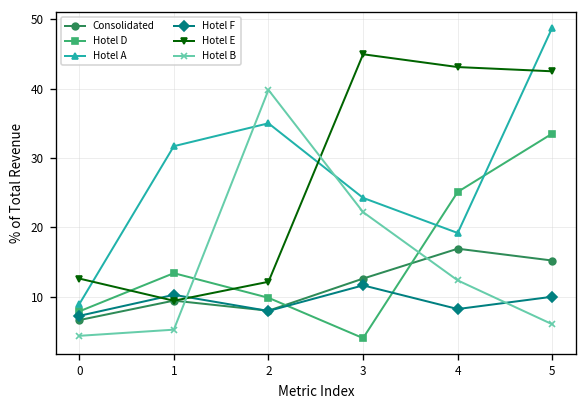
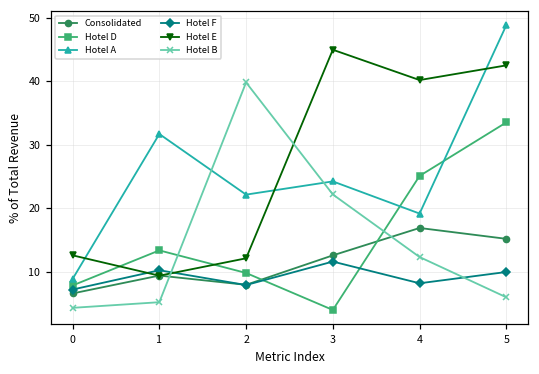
Hotel A, 2: 35 -> 22
Hotel E, 4: 43 -> 40
